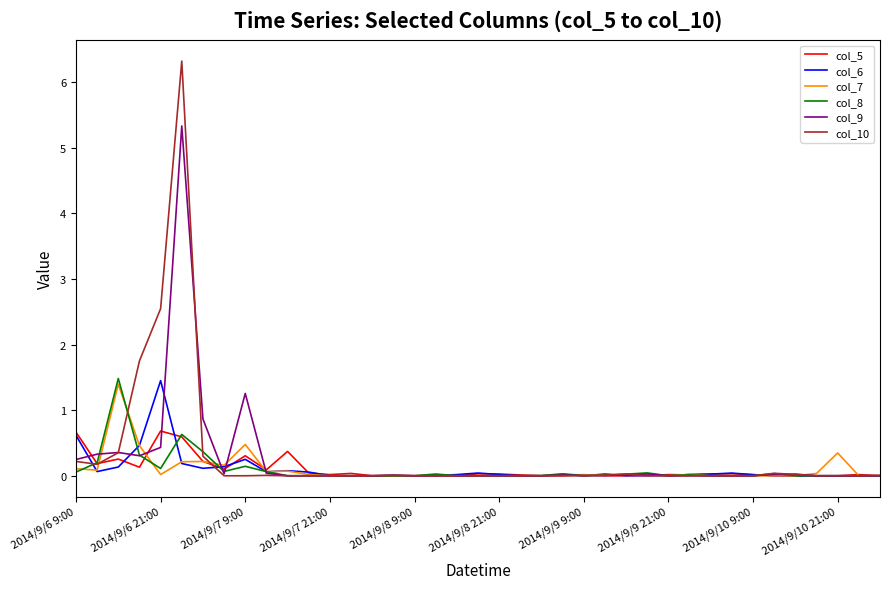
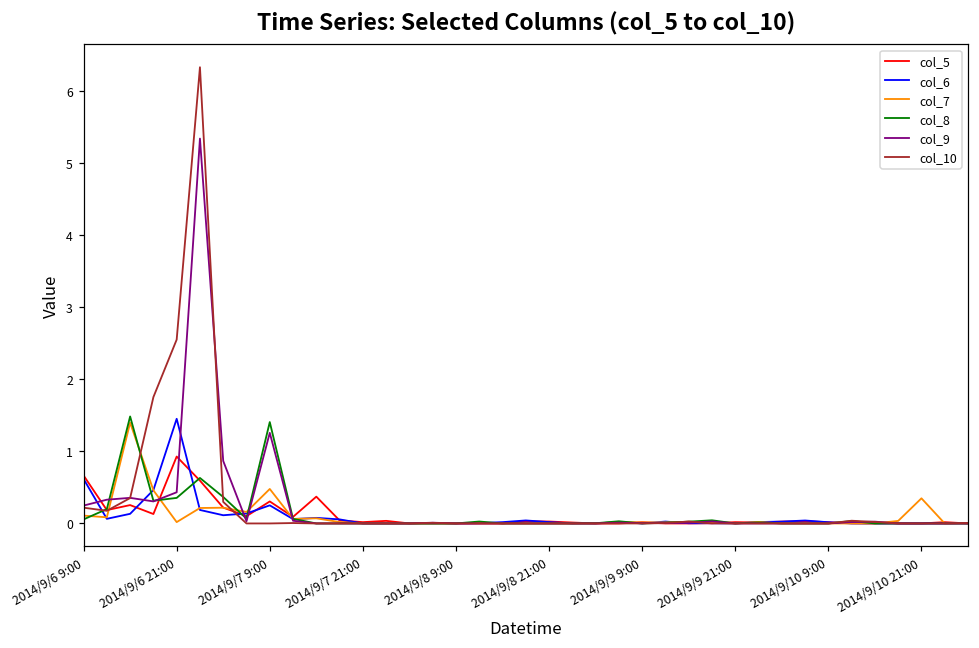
col_5, 2014/9/6 21:00: 0.7 -> 0.9
col_8, 2014/9/6 21:00: 0.1 -> 0.4
col_8, 2014/9/7 9:00: 0.1 -> 1.4
